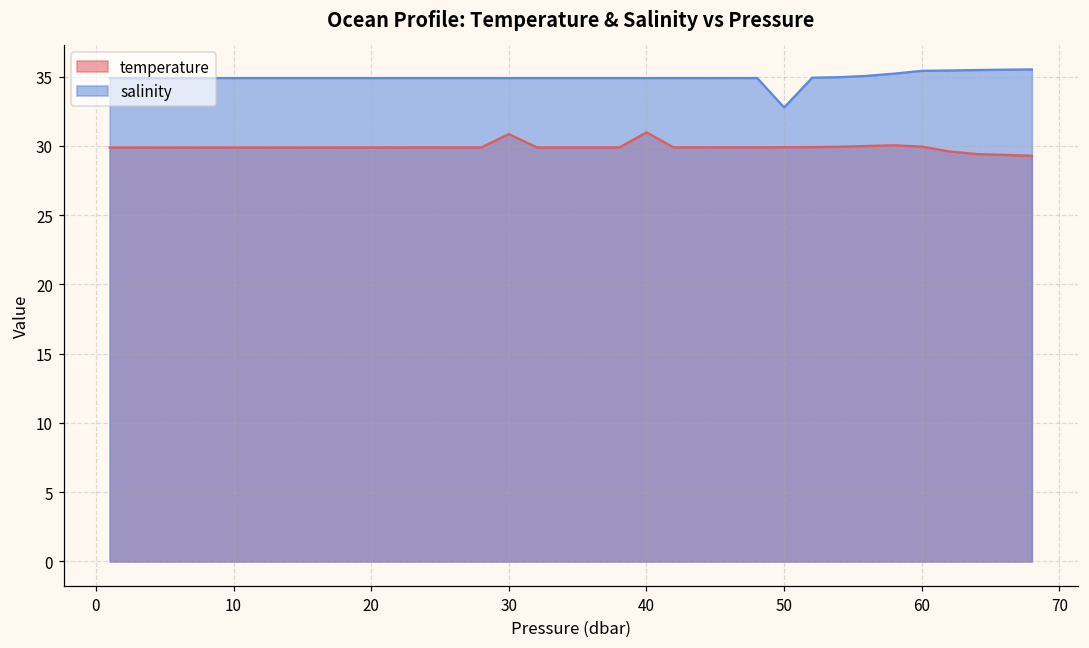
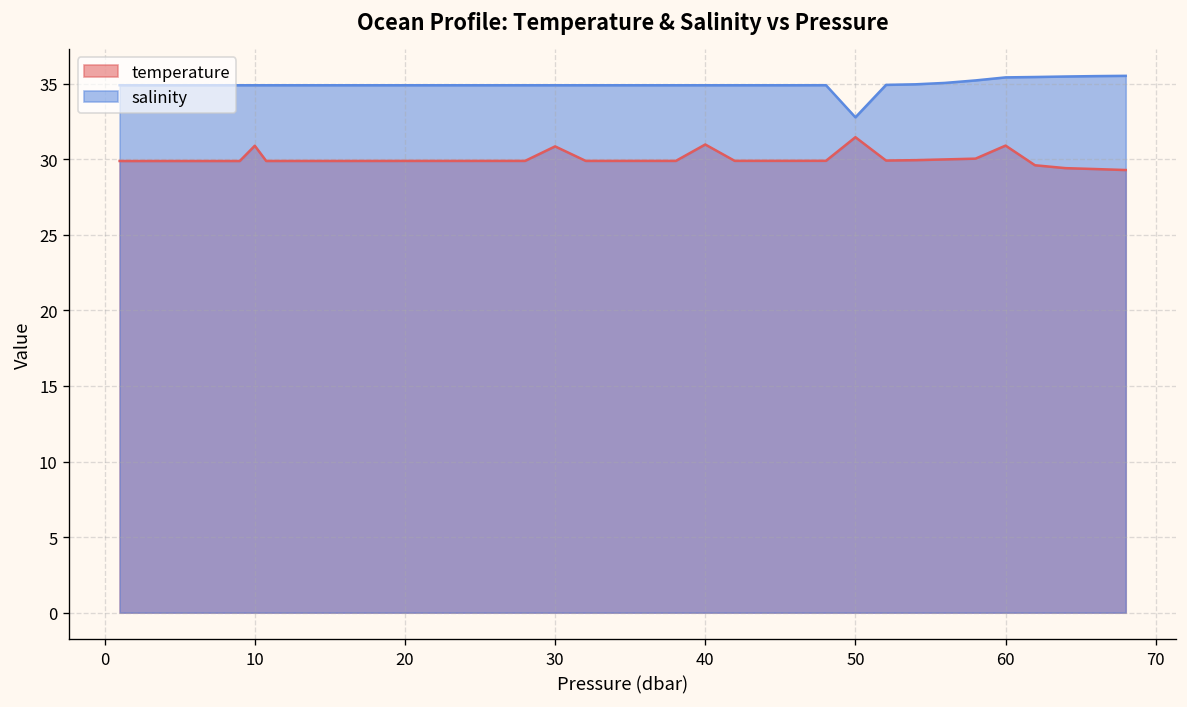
temperature, 10: 29.9 -> 30.9
temperature, 50: 29.9 -> 31.5
temperature, 60: 30.0 -> 30.9
